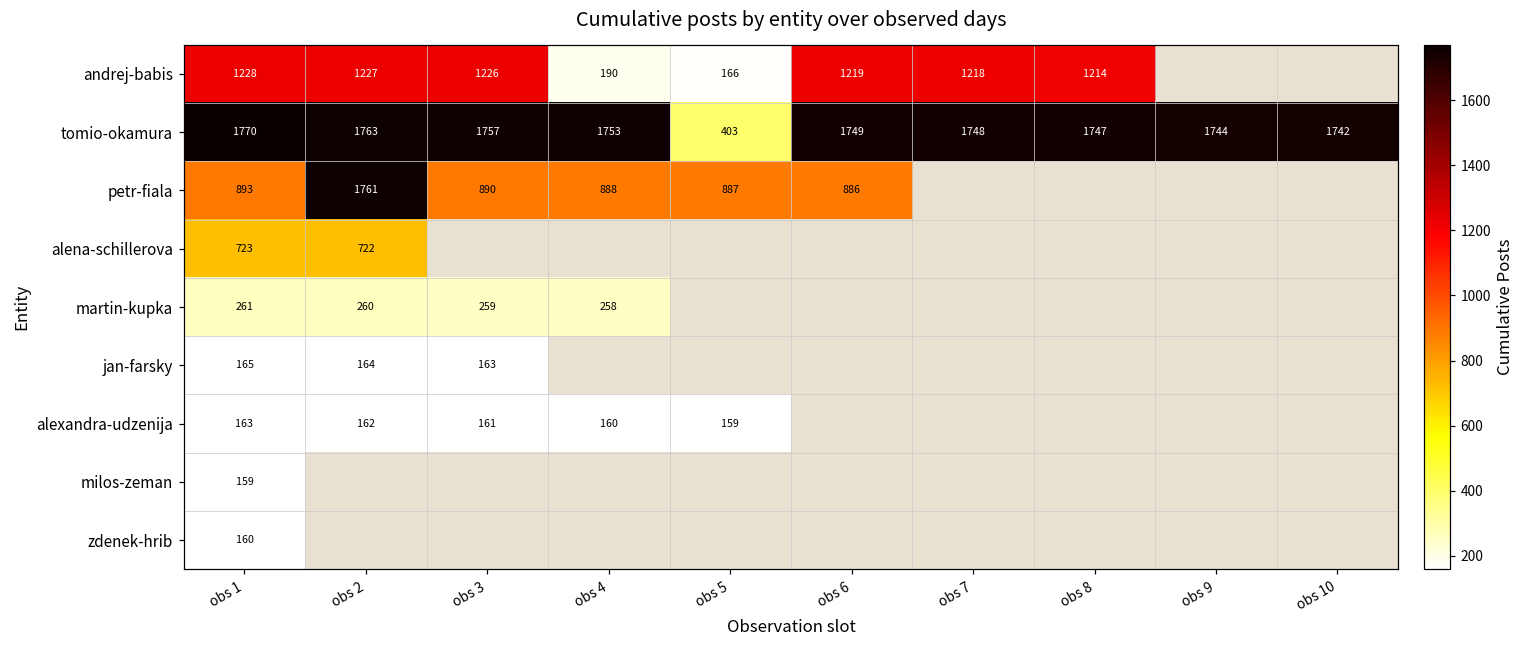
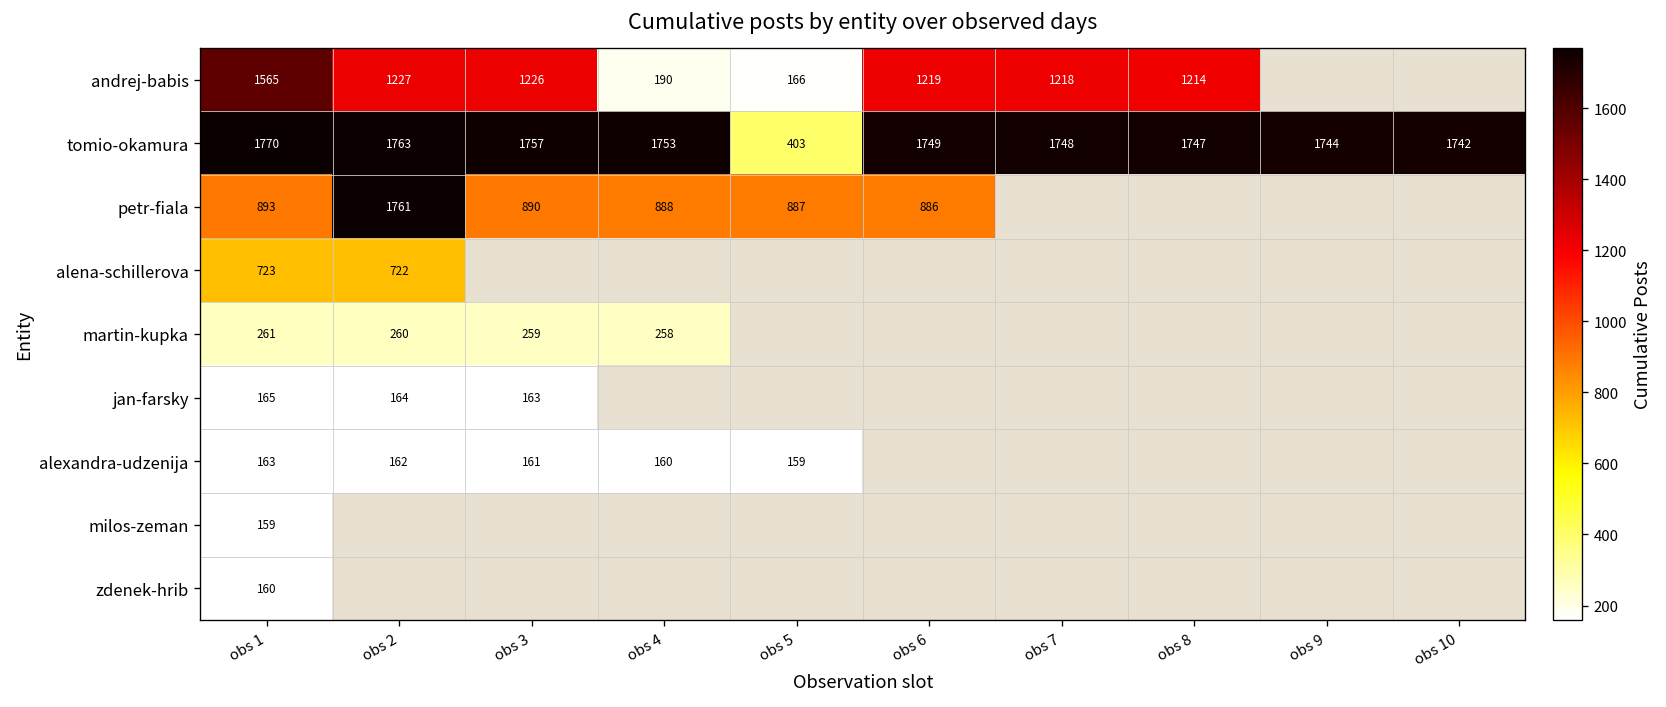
andrej-babis, obs 1: 1228 -> 1565
